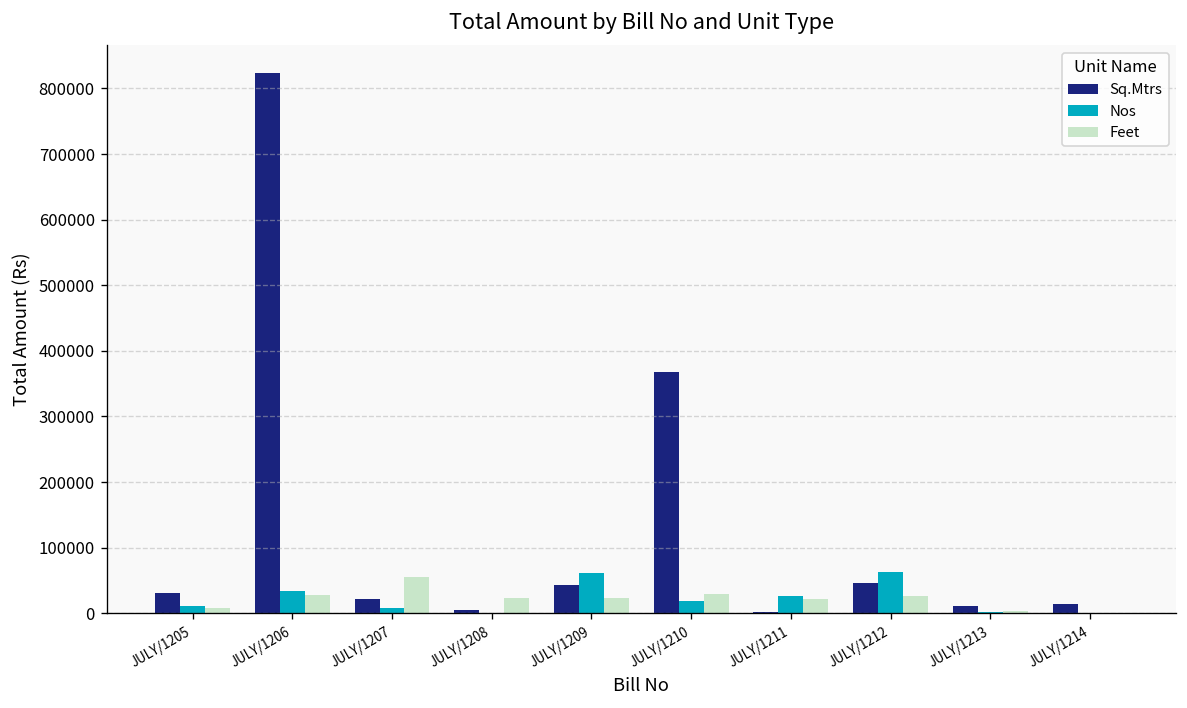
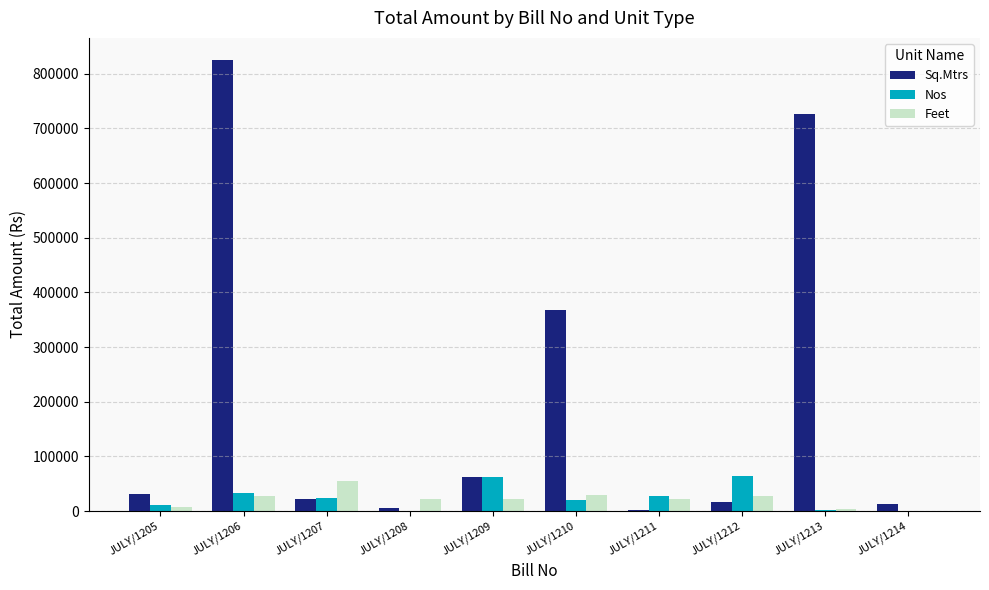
Nos, JULY/1207: 10000 -> 20000
Sq.Mtrs, JULY/1209: 40000 -> 60000
Sq.Mtrs, JULY/1212: 50000 -> 20000
Sq.Mtrs, JULY/1213: 10000 -> 730000
